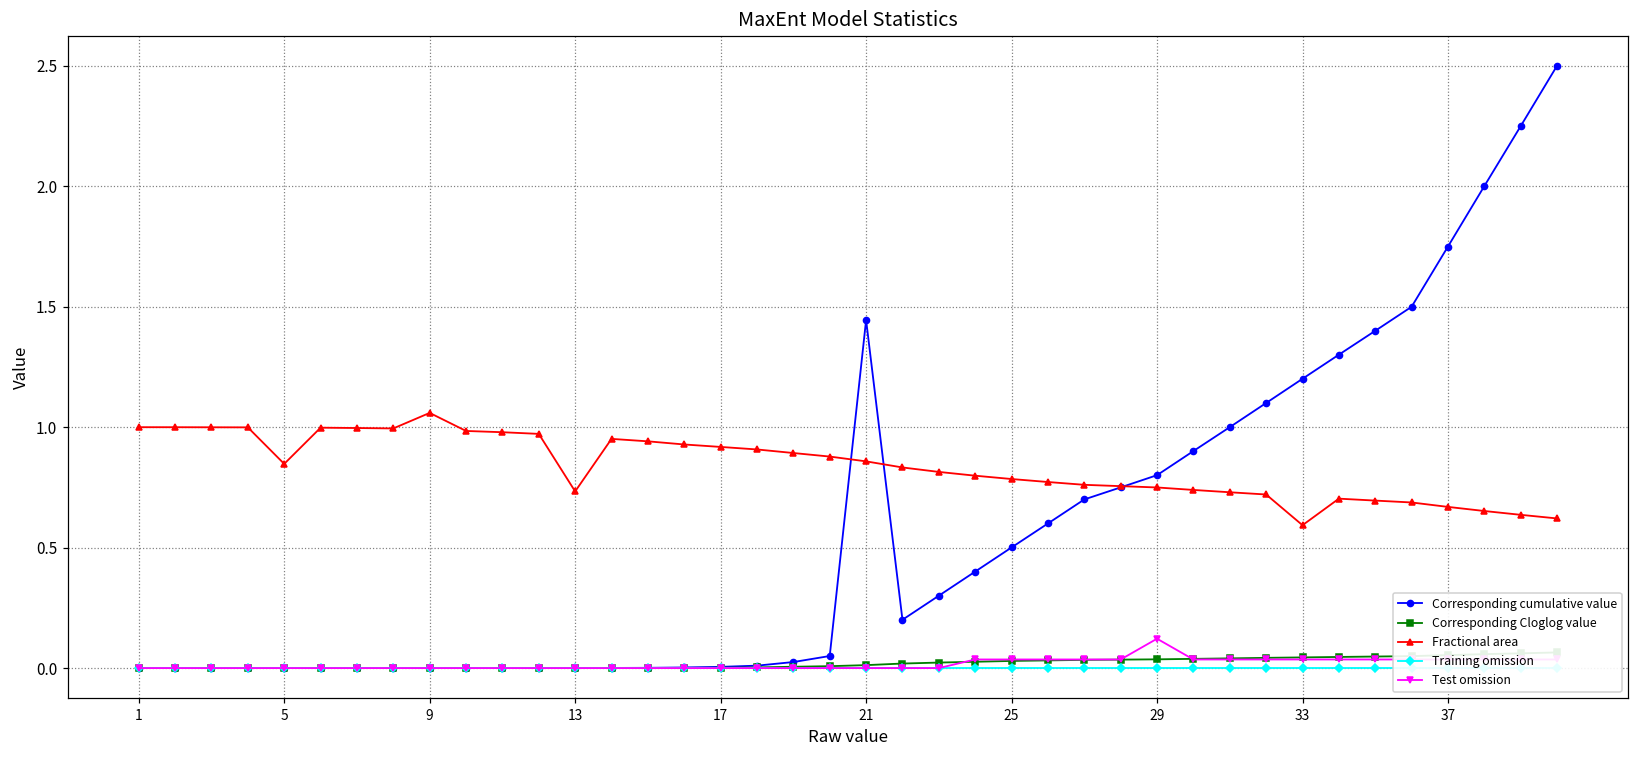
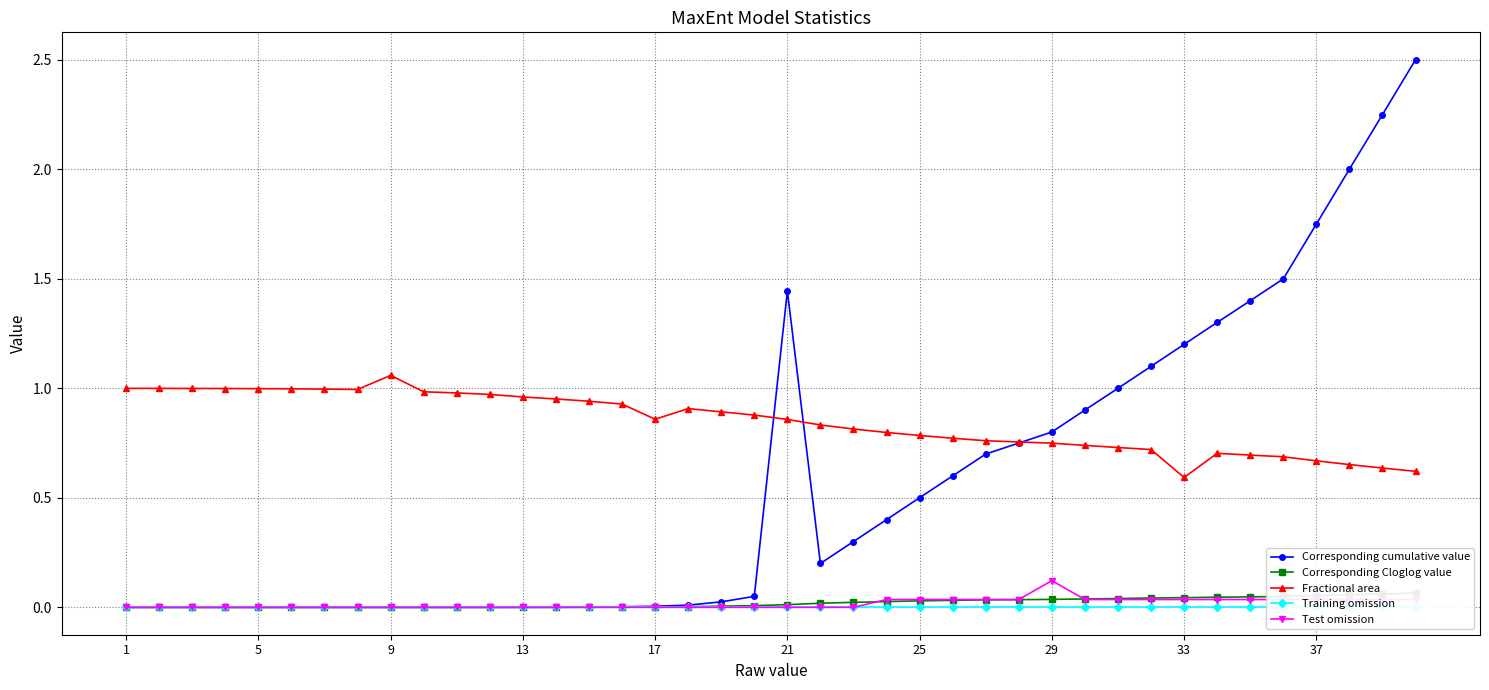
Fractional area, 5: 0.85 -> 1.00
Fractional area, 13: 0.73 -> 0.96
Fractional area, 17: 0.92 -> 0.86
